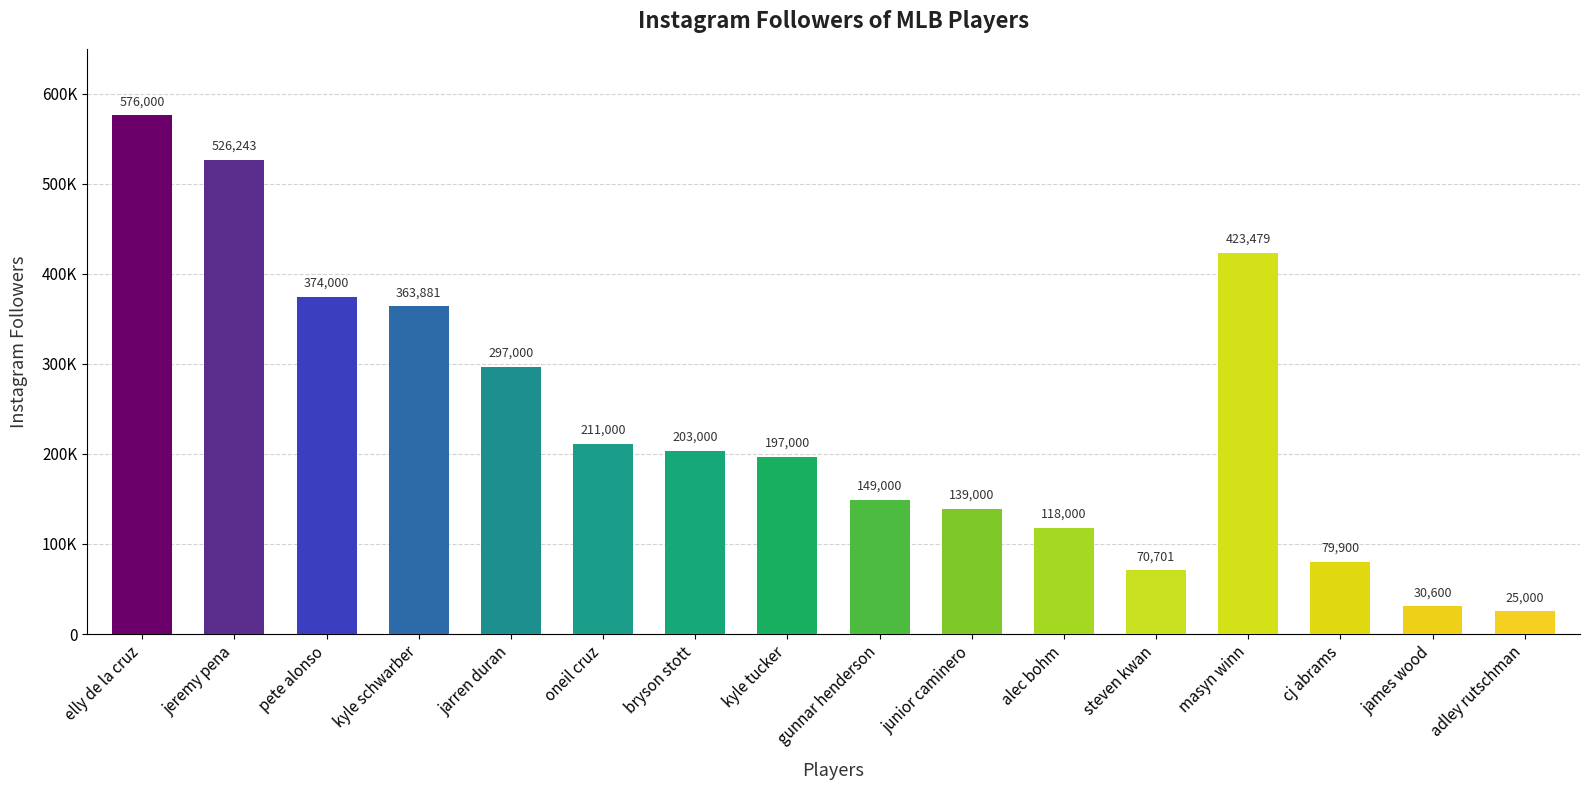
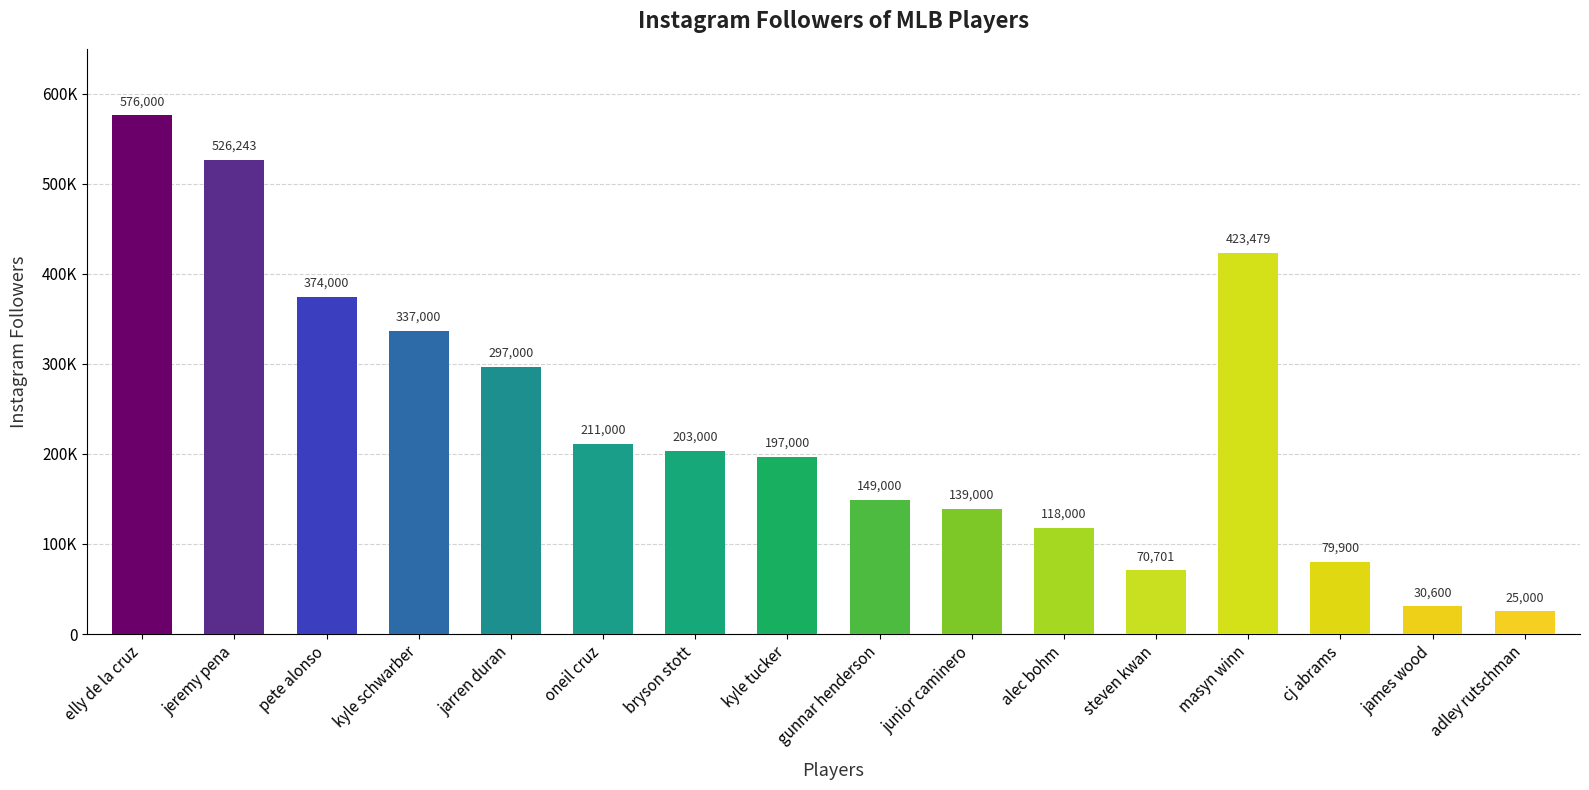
kyle schwarber: 363,881 -> 337,000
